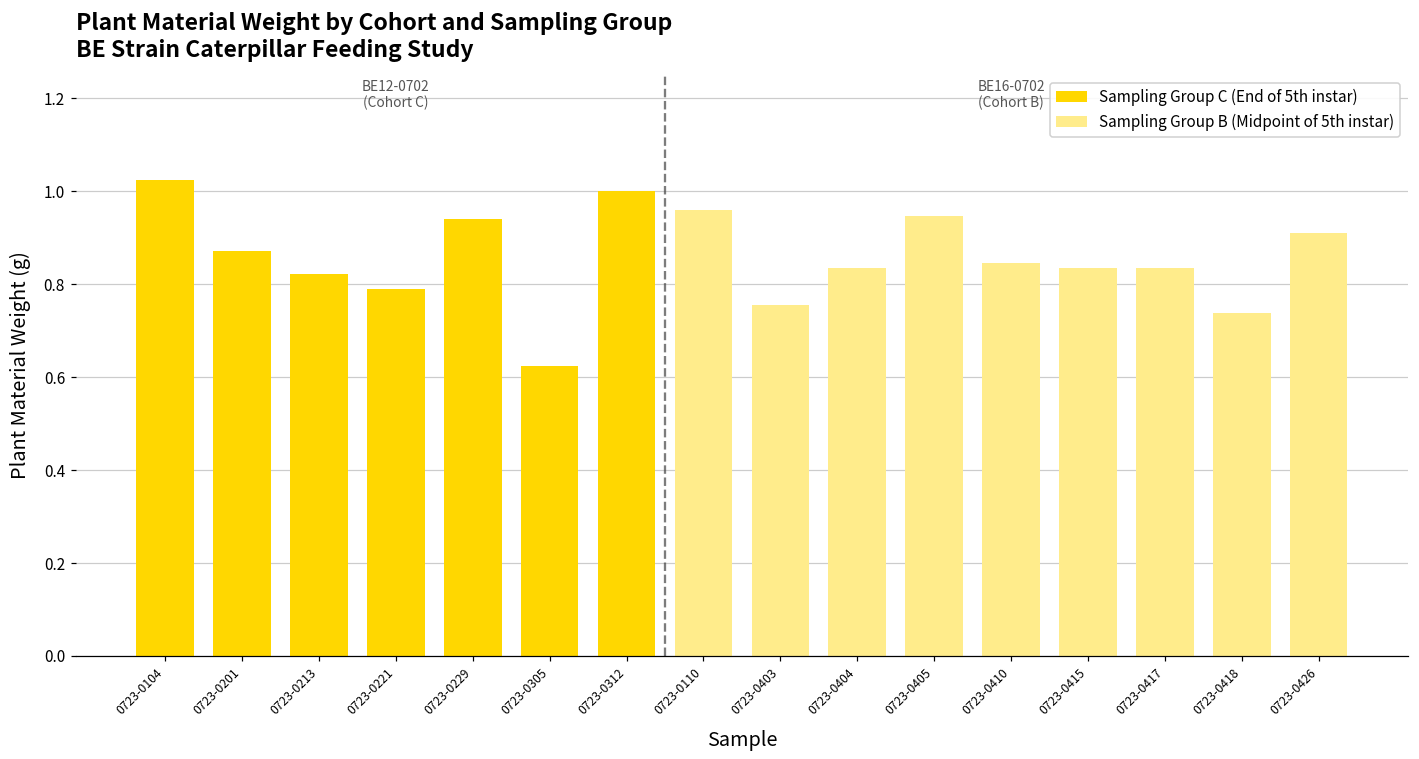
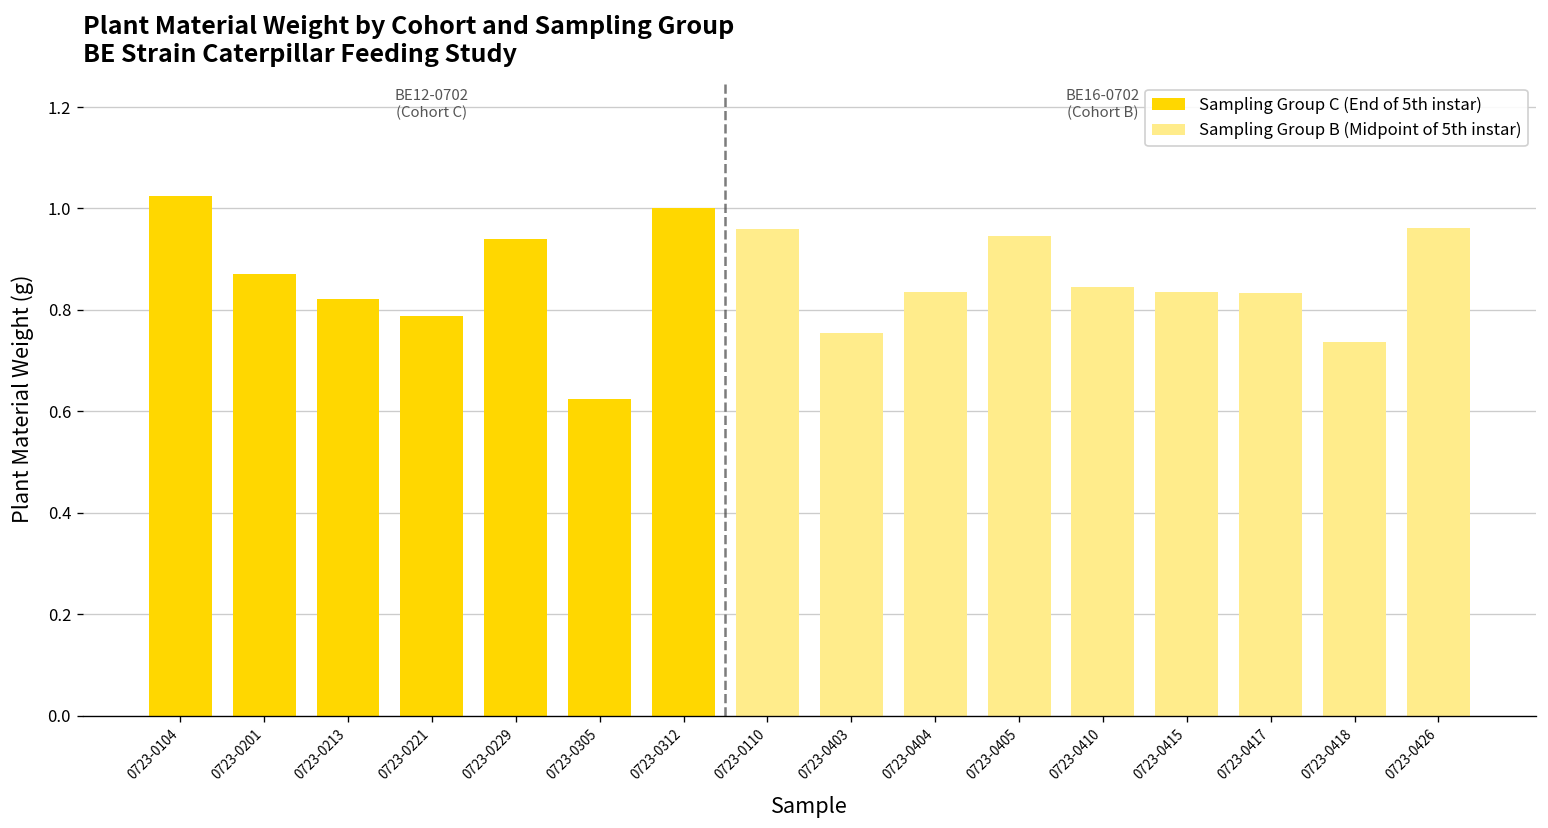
Sampling Group B (Midpoint of 5th instar), 0723-0426: 0.91 -> 0.96
